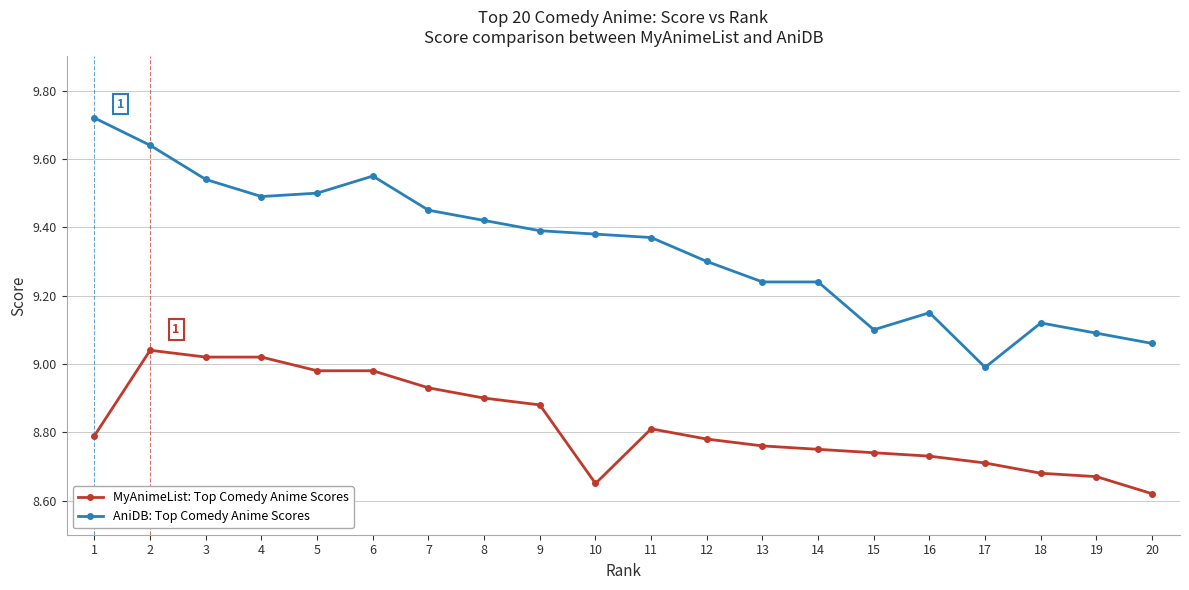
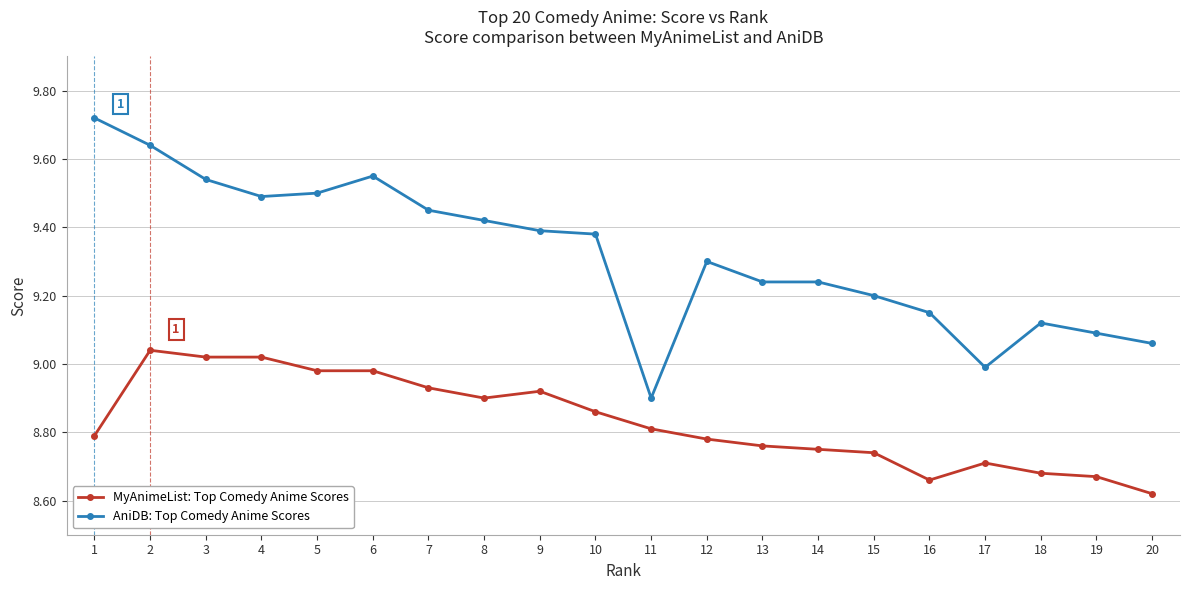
MyAnimeList: Top Comedy Anime Scores, 9: 8.88 -> 8.92
MyAnimeList: Top Comedy Anime Scores, 10: 8.65 -> 8.86
AniDB: Top Comedy Anime Scores, 11: 9.37 -> 8.90
AniDB: Top Comedy Anime Scores, 15: 9.1 -> 9.2
MyAnimeList: Top Comedy Anime Scores, 16: 8.73 -> 8.66
